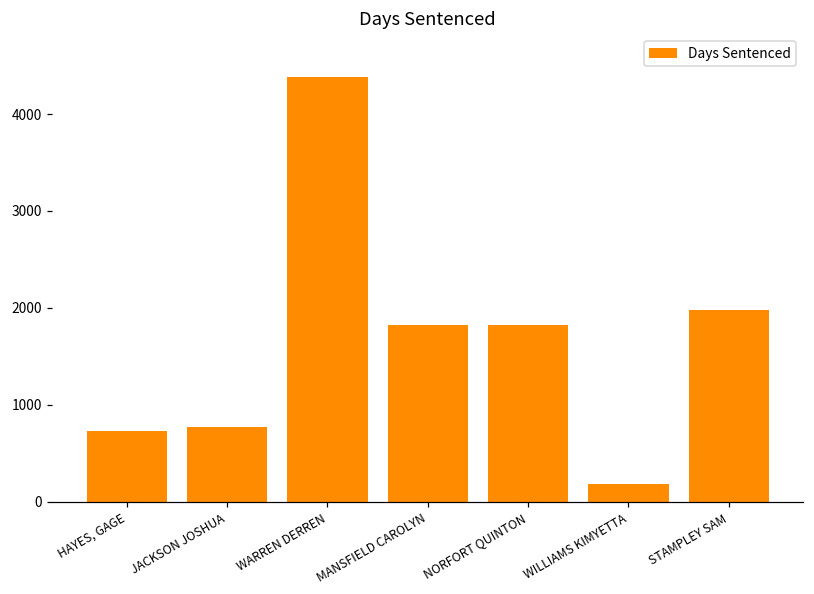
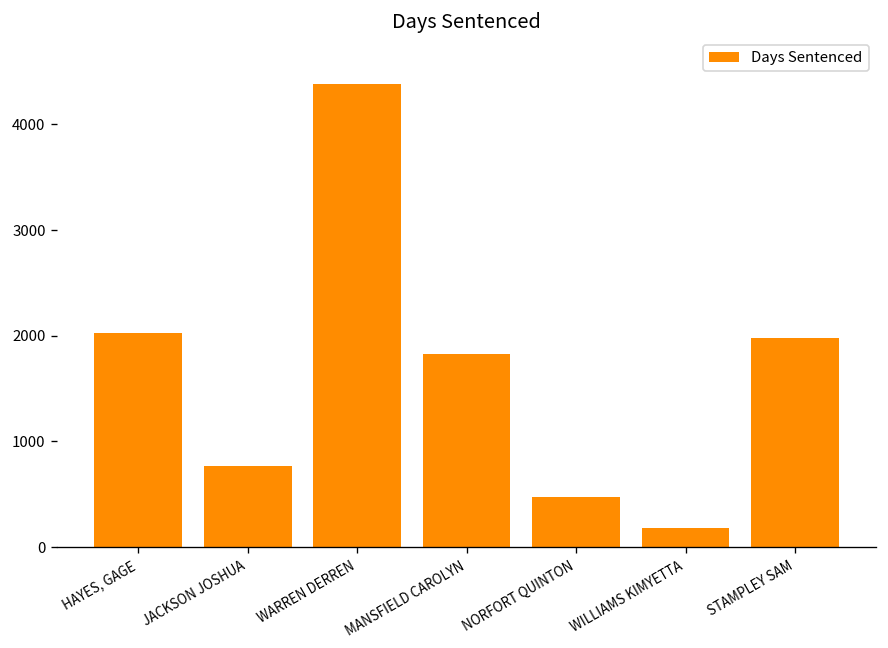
HAYES, GAGE: 700 -> 2000
NORFORT QUINTON: 1800 -> 500
